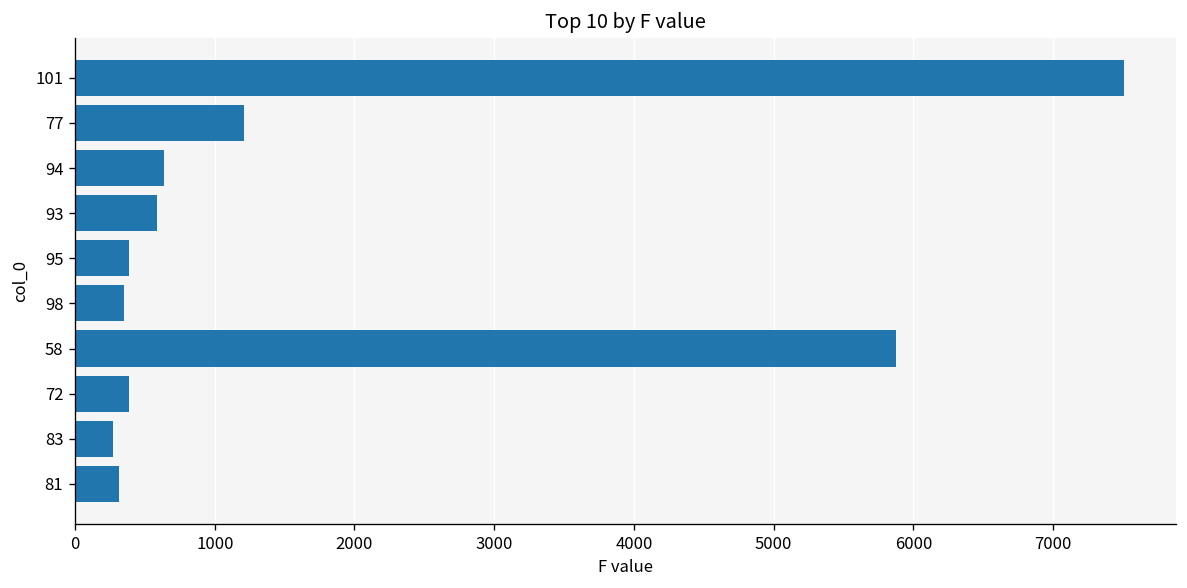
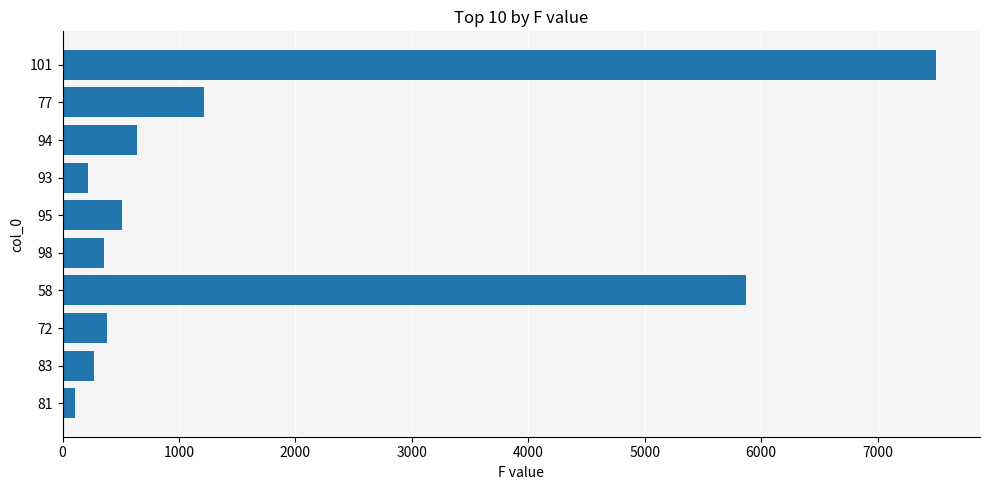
93: 590 -> 220
95: 390 -> 510
81: 310 -> 110
